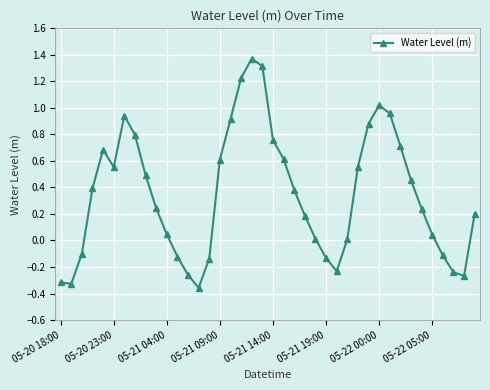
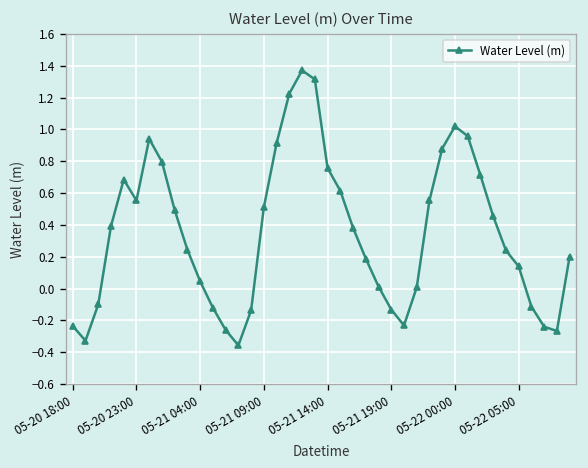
05-20 18:00: -0.32 -> -0.24
05-21 09:00: 0.61 -> 0.51
05-22 05:00: 0.04 -> 0.14
